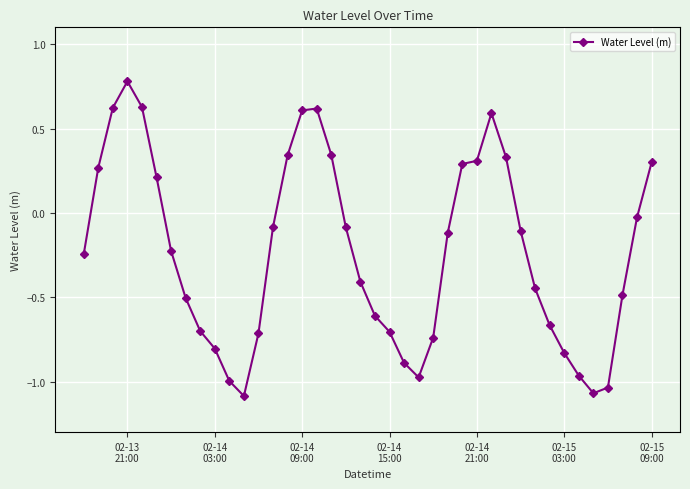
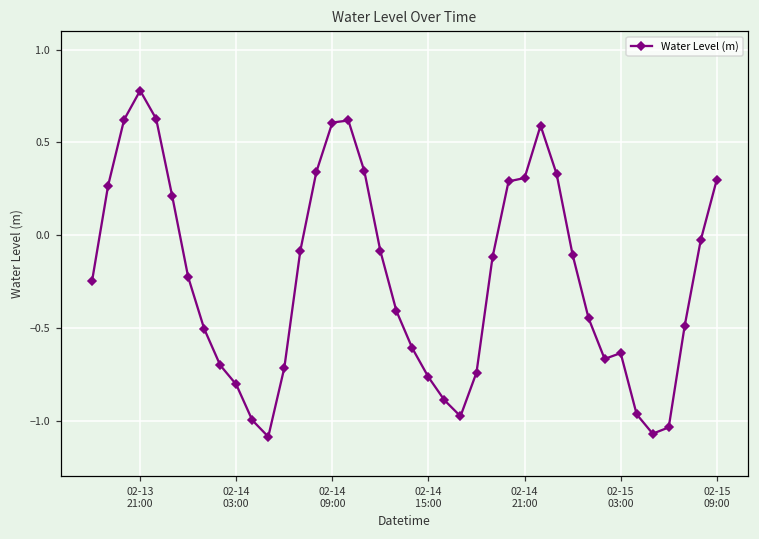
02-14 15:00: -0.71 -> -0.76
02-15 03:00: -0.83 -> -0.64
